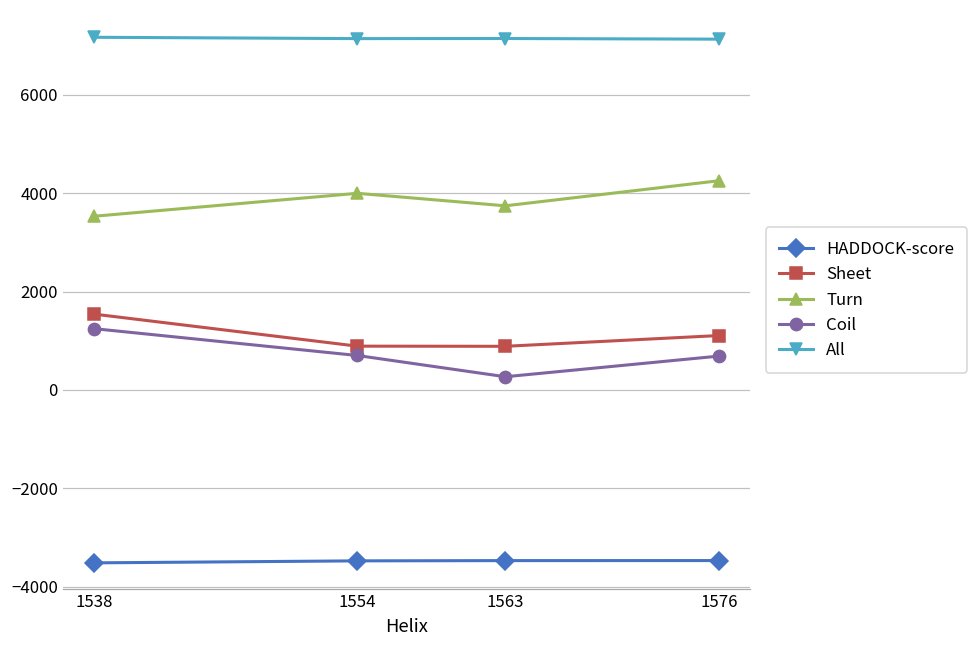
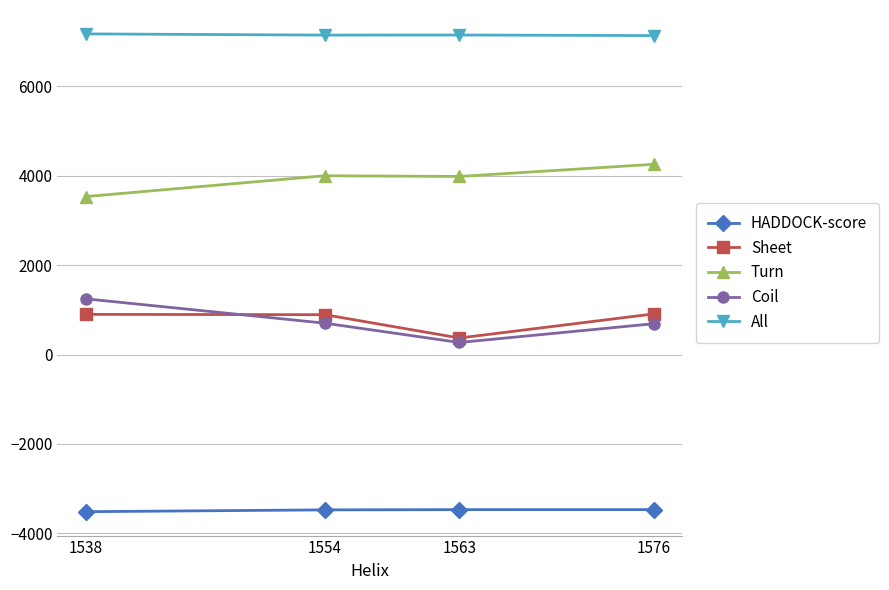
Sheet, 1538: 1500 -> 900
Sheet, 1563: 900 -> 400
Turn, 1563: 3700 -> 4000
Sheet, 1576: 1100 -> 900
